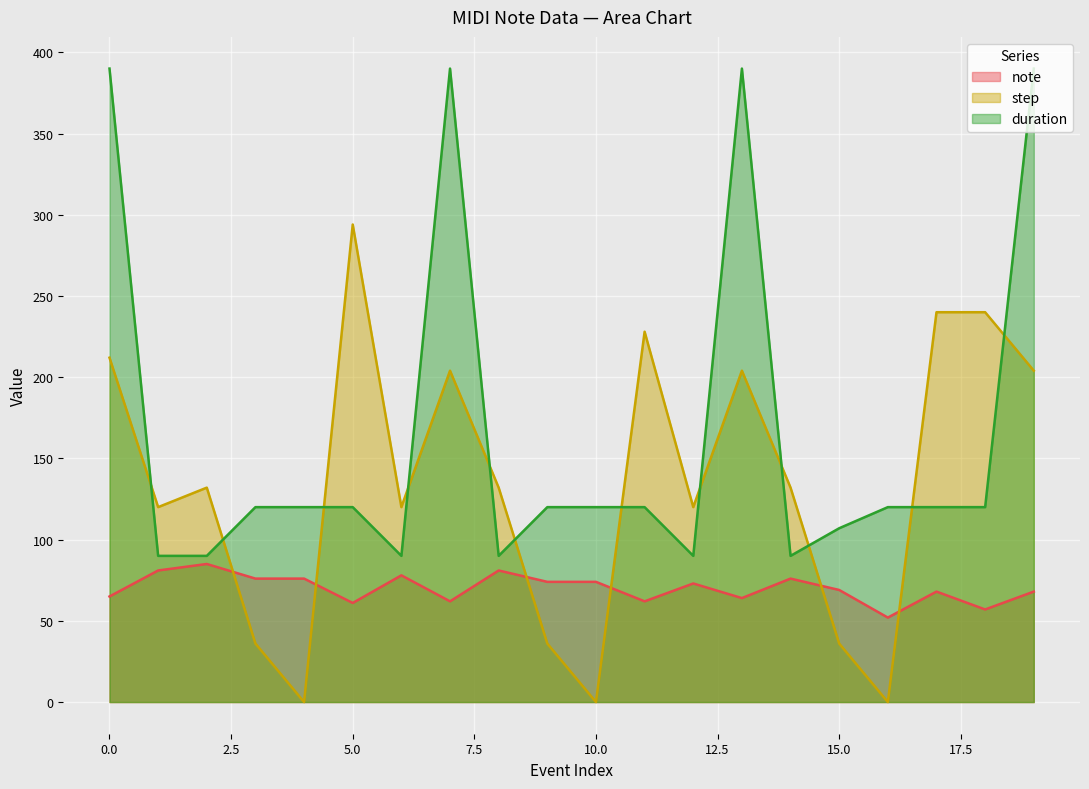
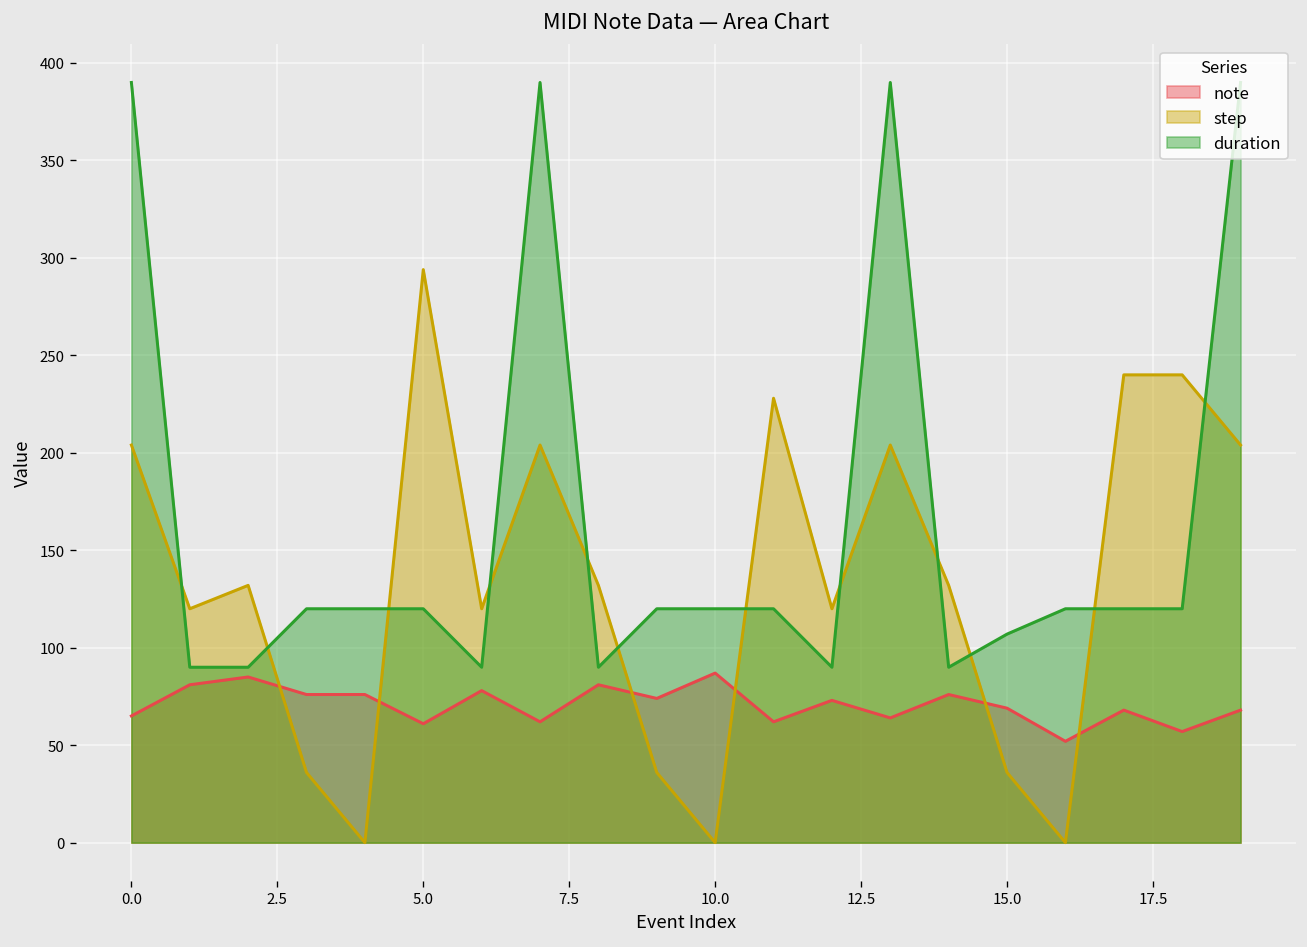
step, 0.0: 212 -> 204
note, 10.0: 74 -> 87
